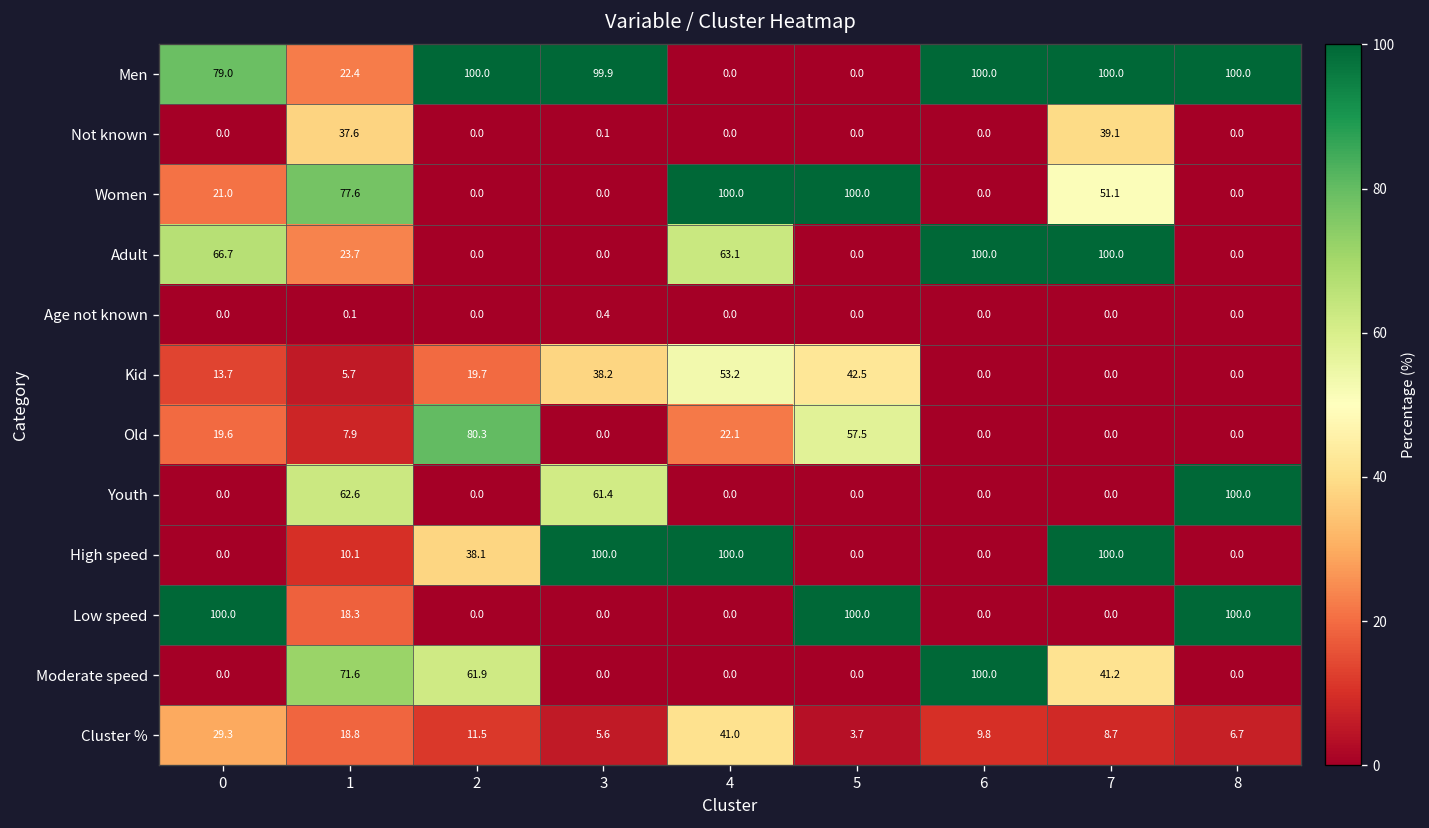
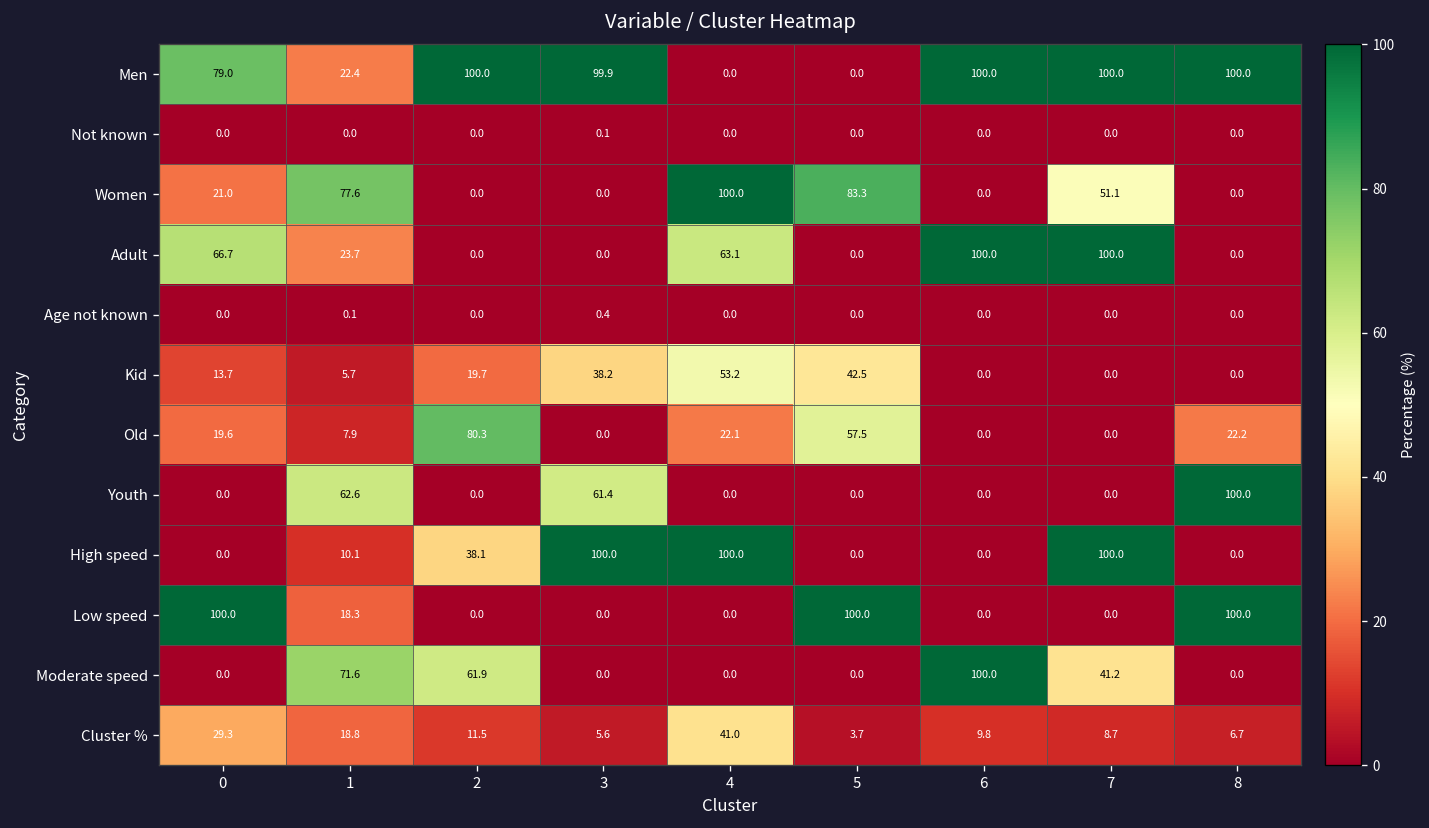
Not known, 1: 37.6 -> 0.0
Not known, 7: 39.1 -> 0.0
Women, 5: 100.0 -> 83.3
Old, 8: 0.0 -> 22.2
